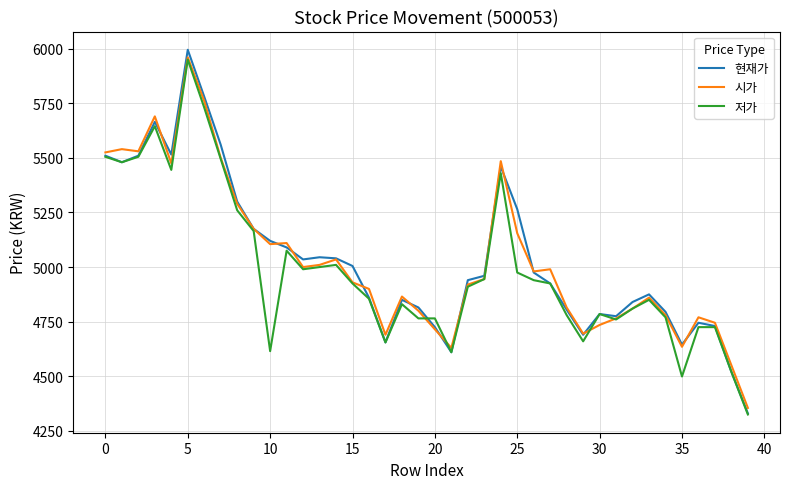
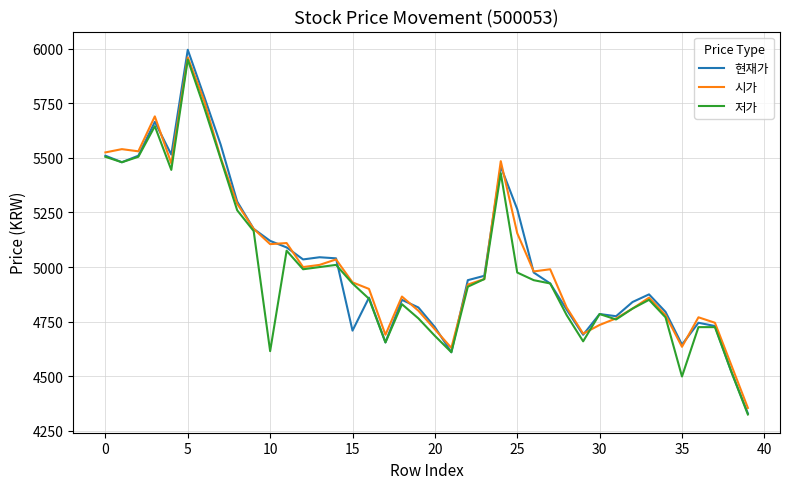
현재가, 15: 5010 -> 4710
저가, 20: 4770 -> 4690
